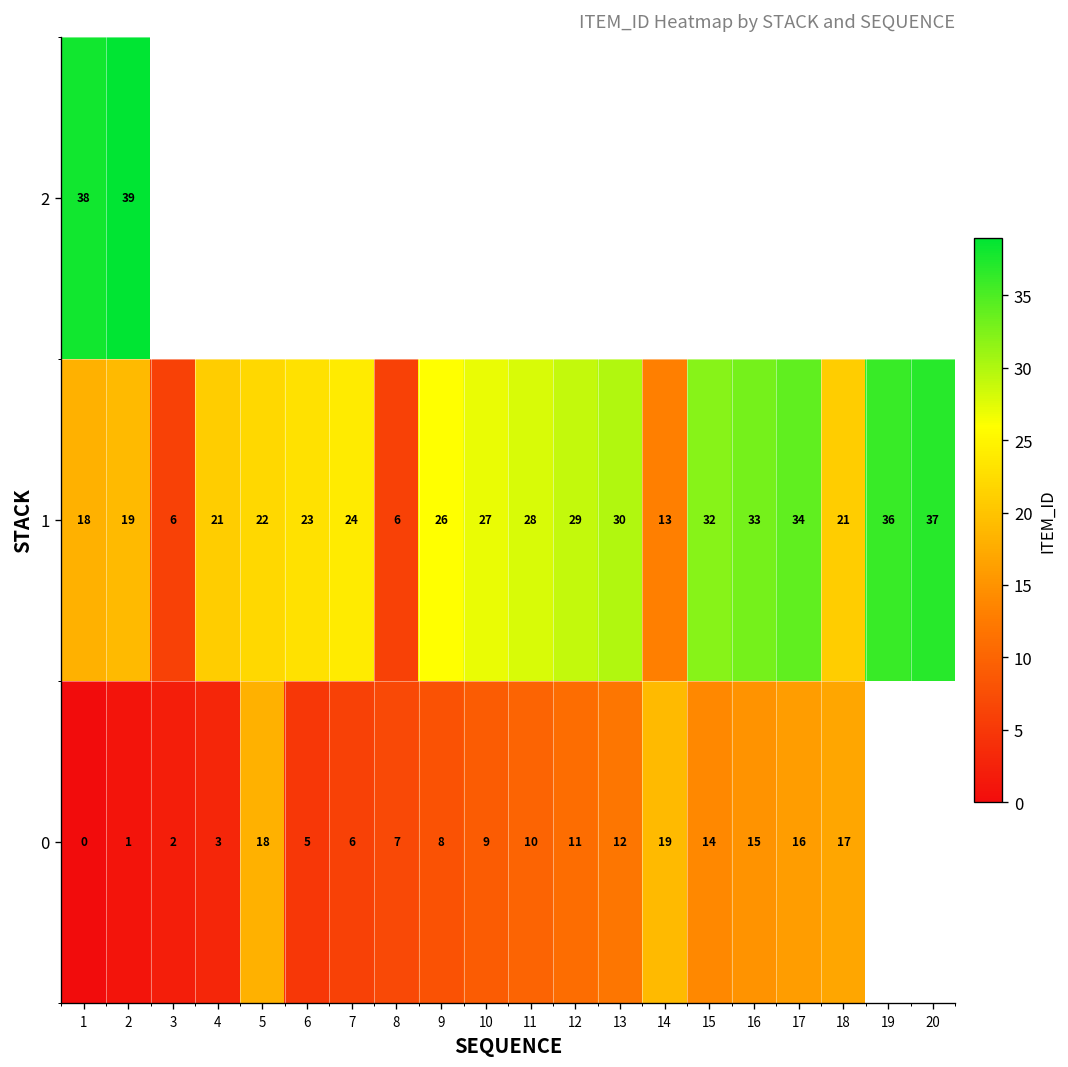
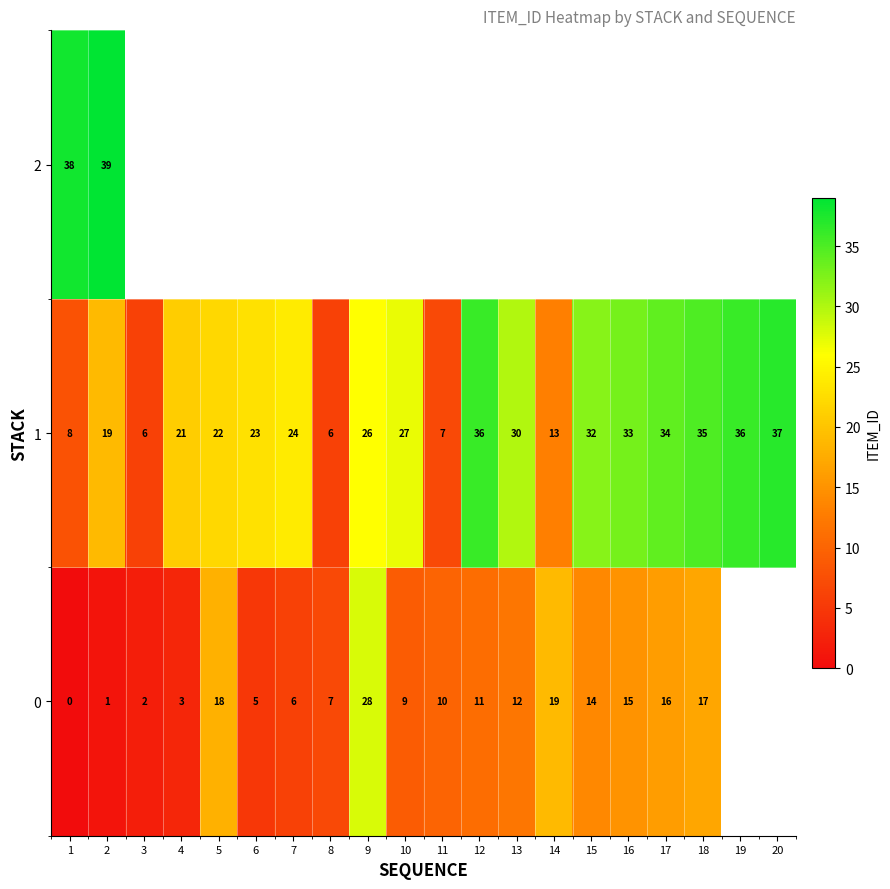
1, 1: 18 -> 8
1, 11: 28 -> 7
1, 12: 29 -> 36
1, 18: 21 -> 35
0, 9: 8 -> 28
